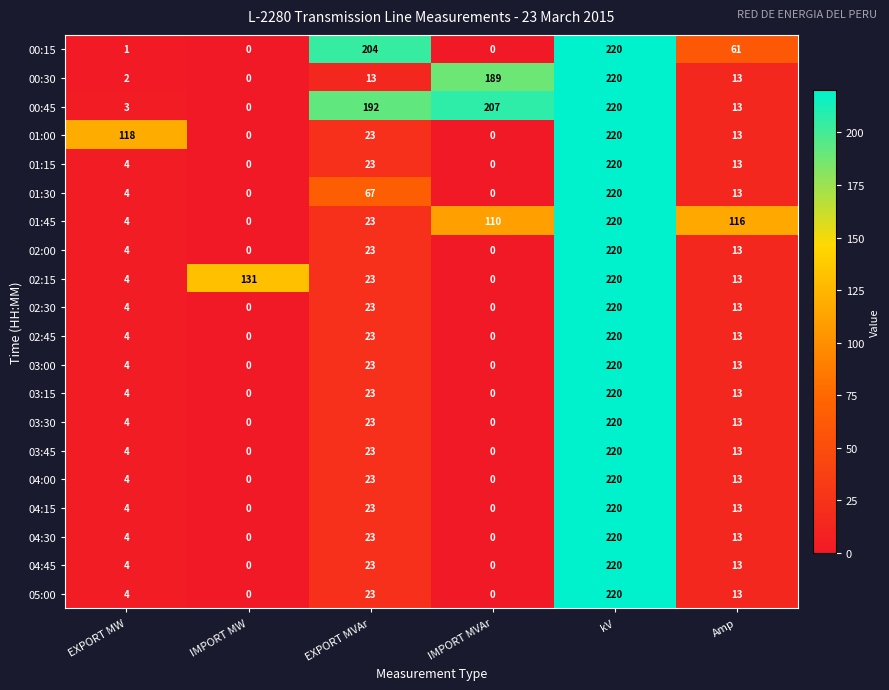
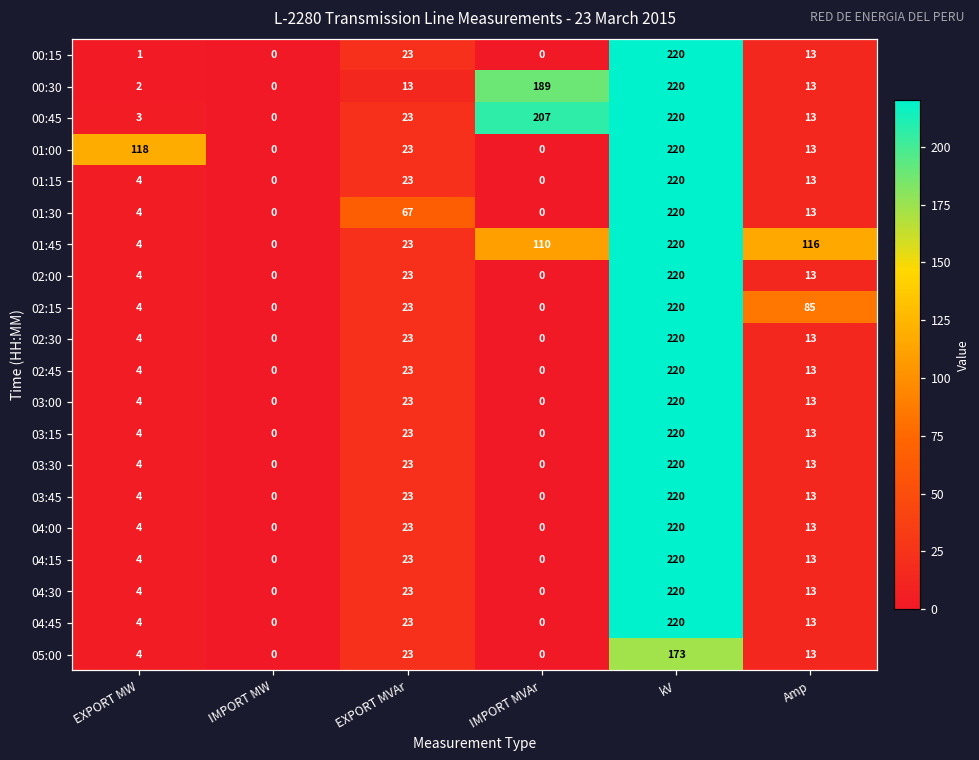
00:15, EXPORT MVAr: 204 -> 23
00:15, Amp: 61 -> 13
00:45, EXPORT MVAr: 192 -> 23
02:15, IMPORT MW: 131 -> 0
02:15, Amp: 13 -> 85
05:00, kV: 220 -> 173
